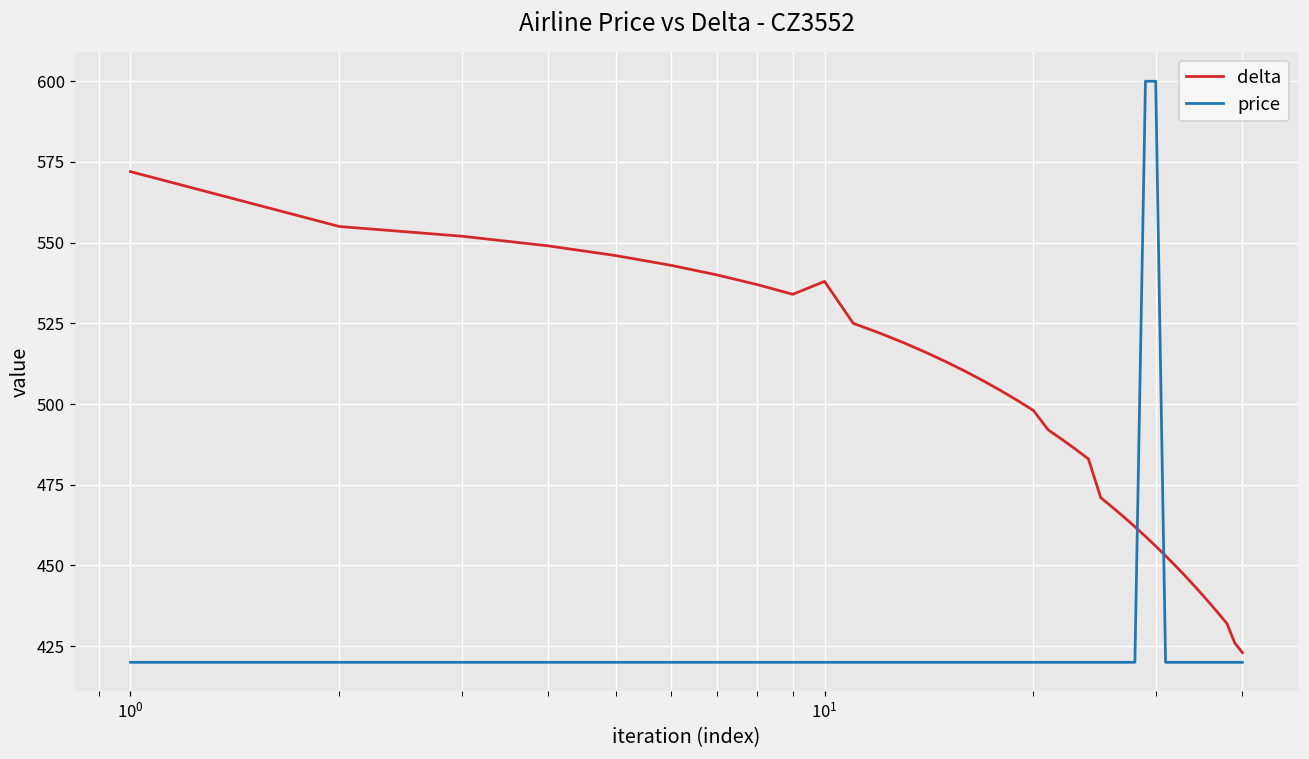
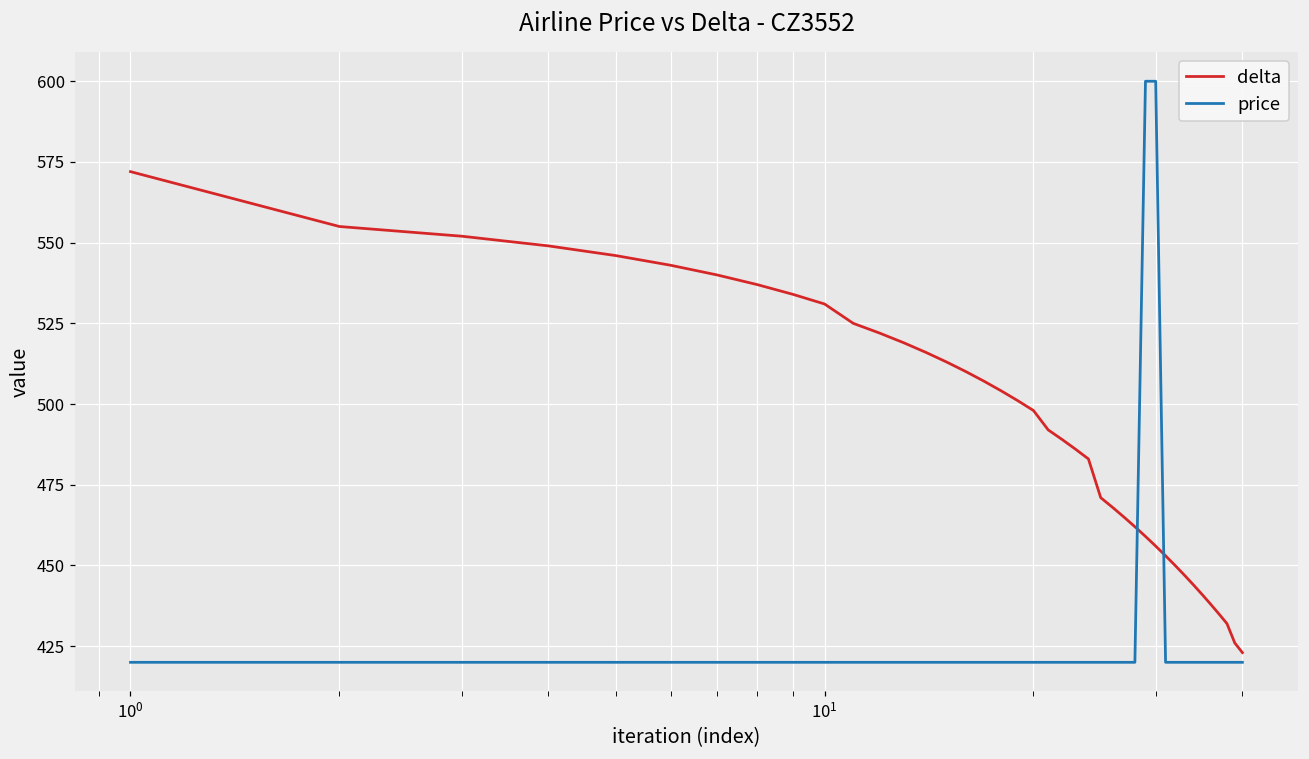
delta, 10^1: 538 -> 531
